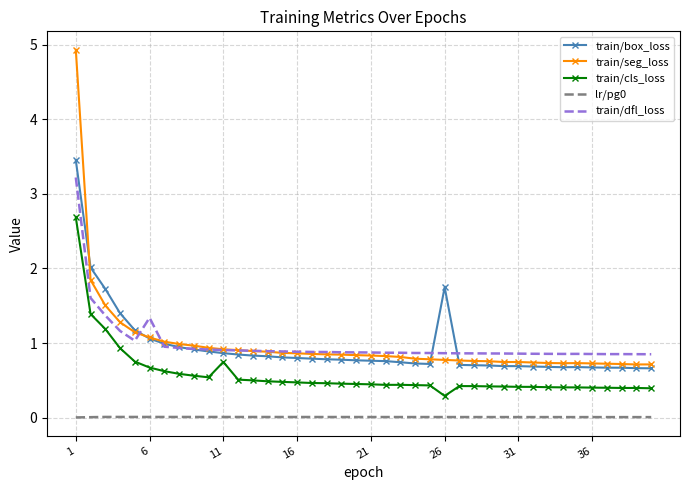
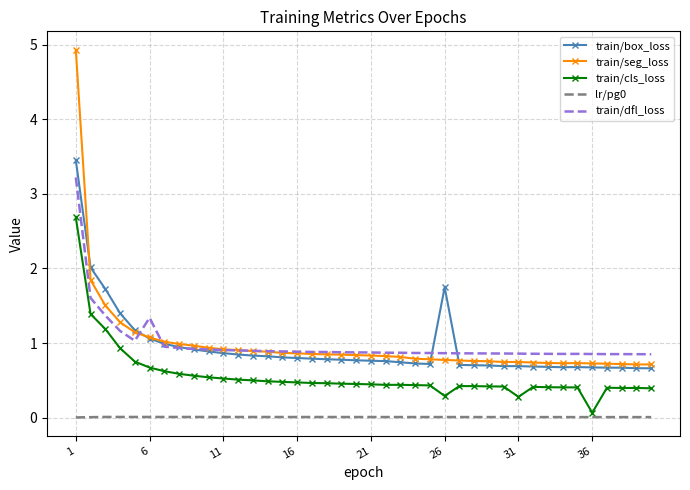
train/cls_loss, 11: 0.7 -> 0.5
train/cls_loss, 31: 0.4 -> 0.3
train/cls_loss, 36: 0.4 -> 0.1
